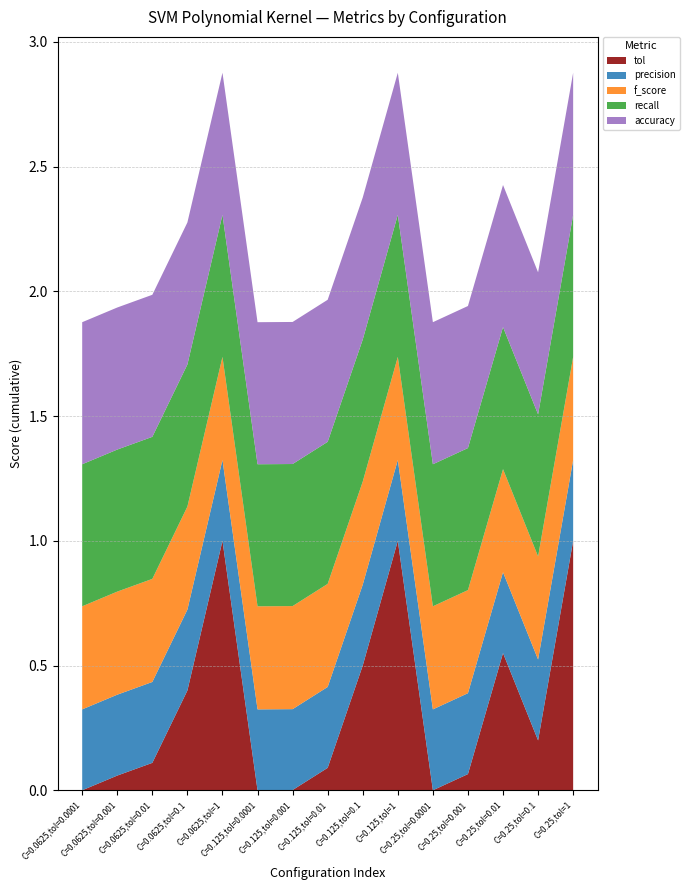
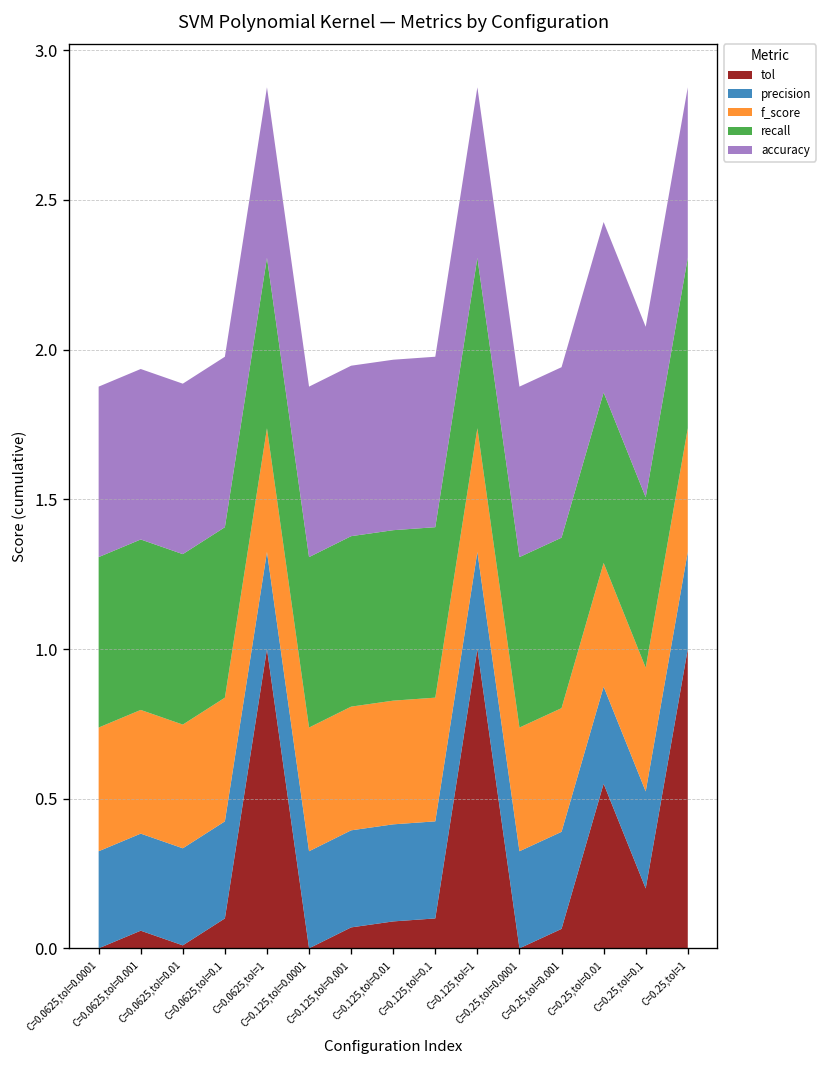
tol, C=0.0625,tol=0.01: 0.11 -> 0.01
tol, C=0.0625,tol=0.1: 0.4 -> 0.1
tol, C=0.125,tol=0.001: 0.00 -> 0.07
tol, C=0.125,tol=0.1: 0.5 -> 0.1
